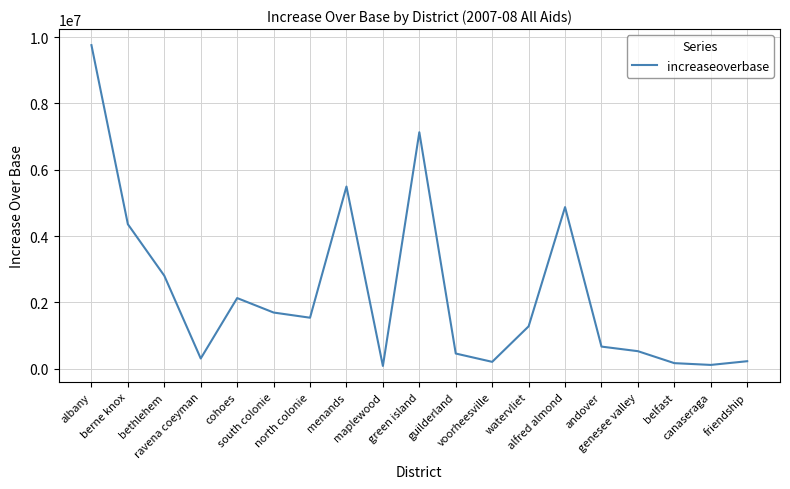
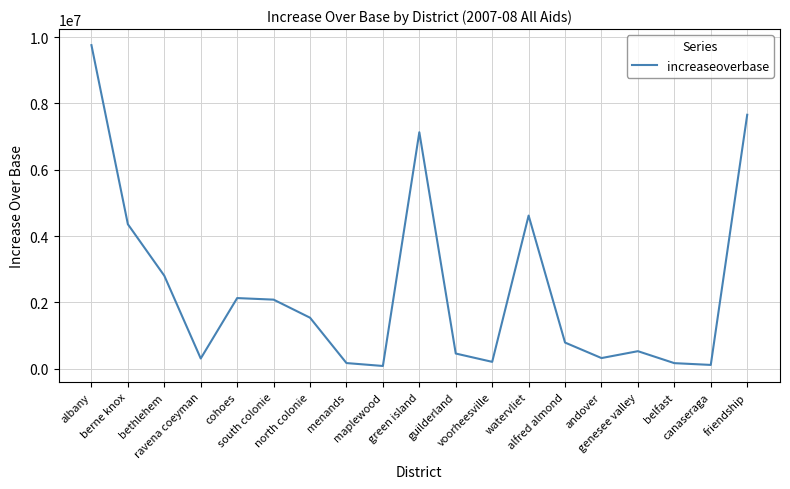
south colonie: 1700000 -> 2100000
menands: 5500000 -> 200000
watervliet: 1300000 -> 4600000
alfred almond: 4900000 -> 800000
andover: 700000 -> 300000
friendship: 200000 -> 7700000
